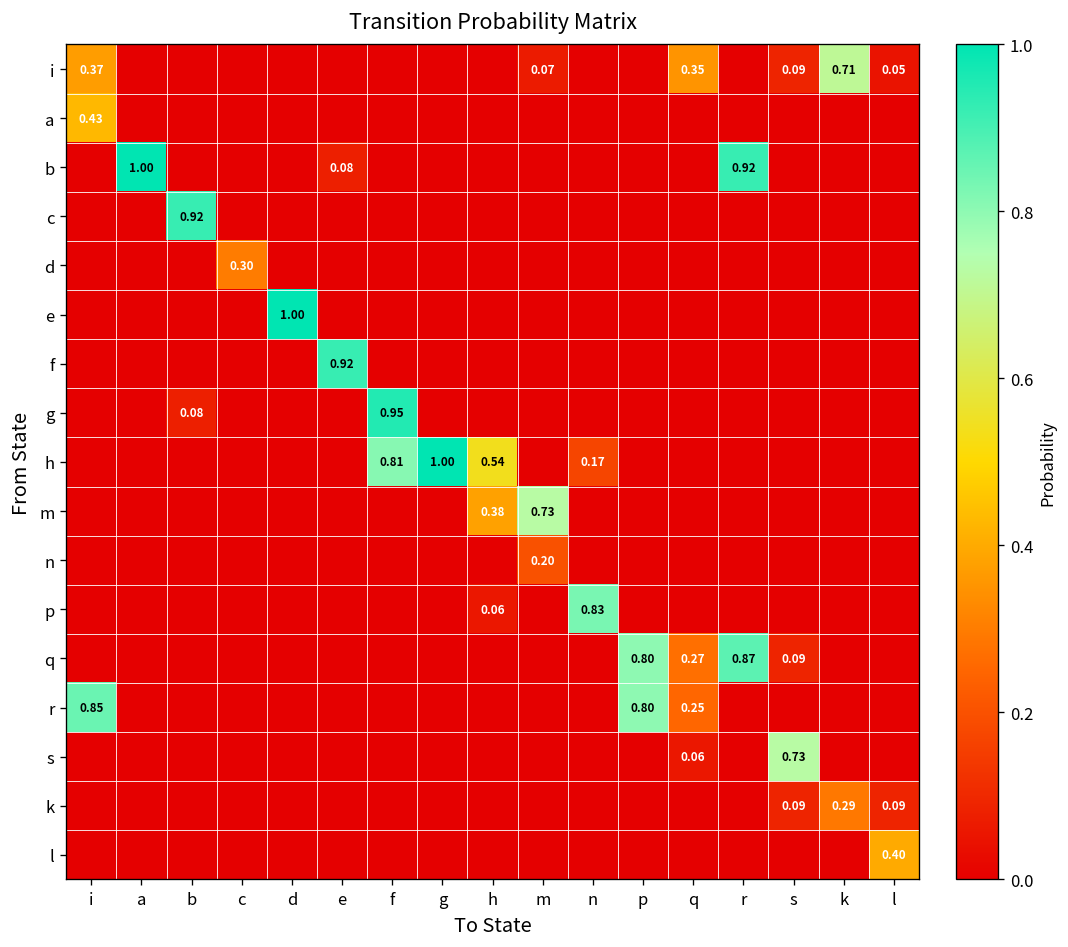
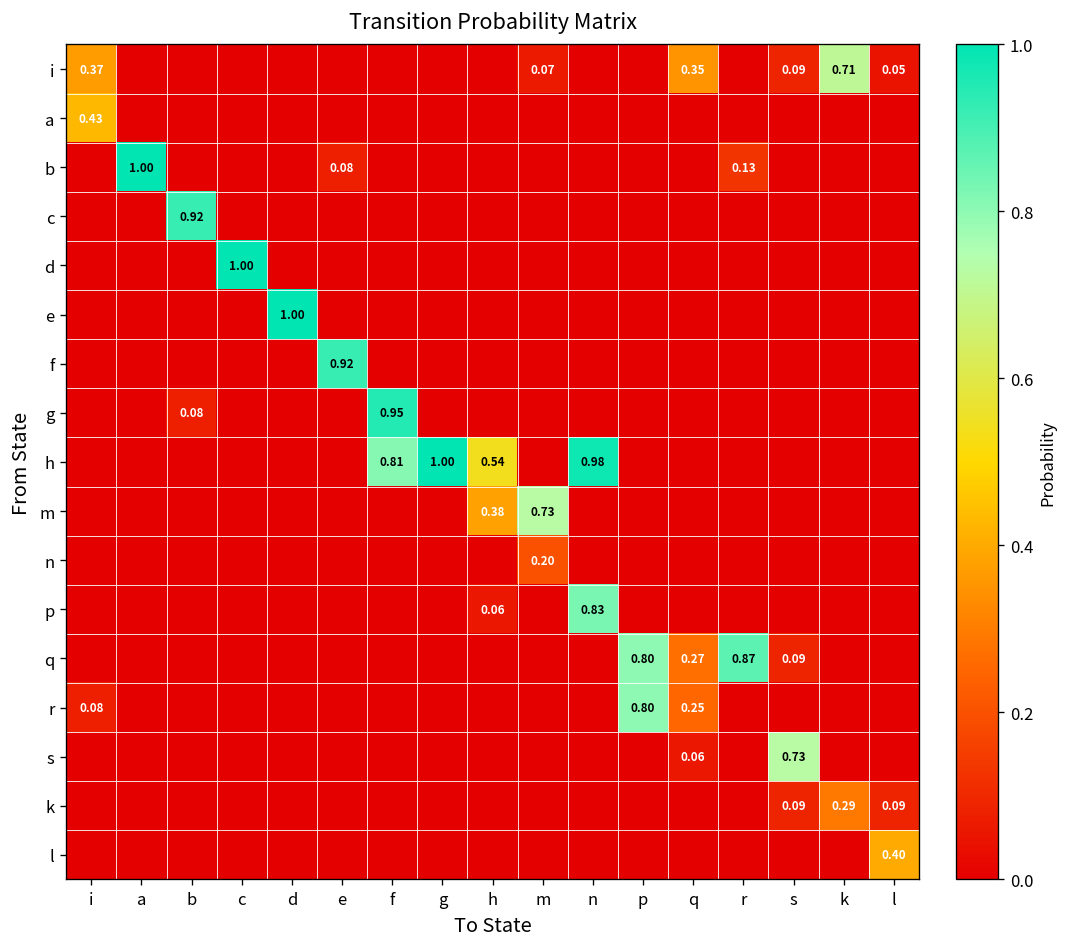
b, r: 0.92 -> 0.13
d, c: 0.30 -> 1.00
h, n: 0.17 -> 0.98
r, i: 0.85 -> 0.08
